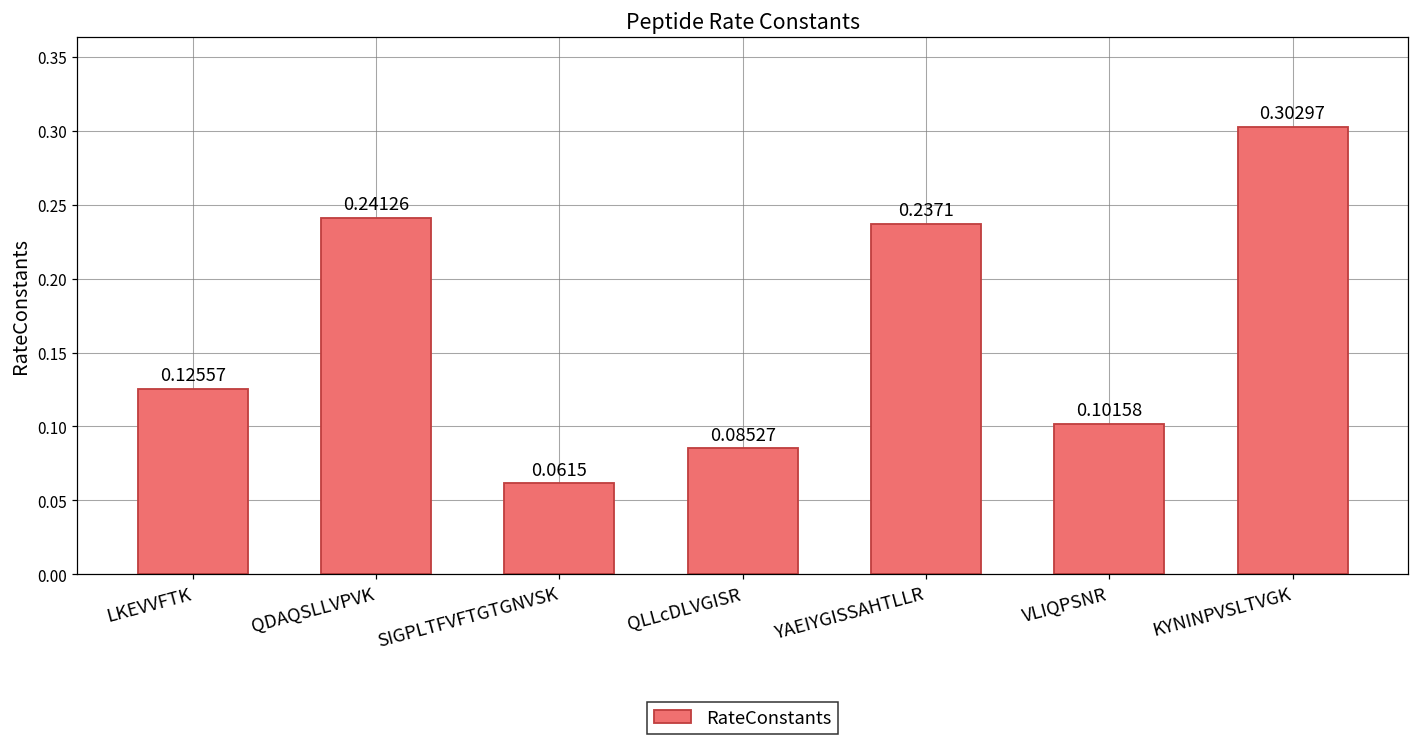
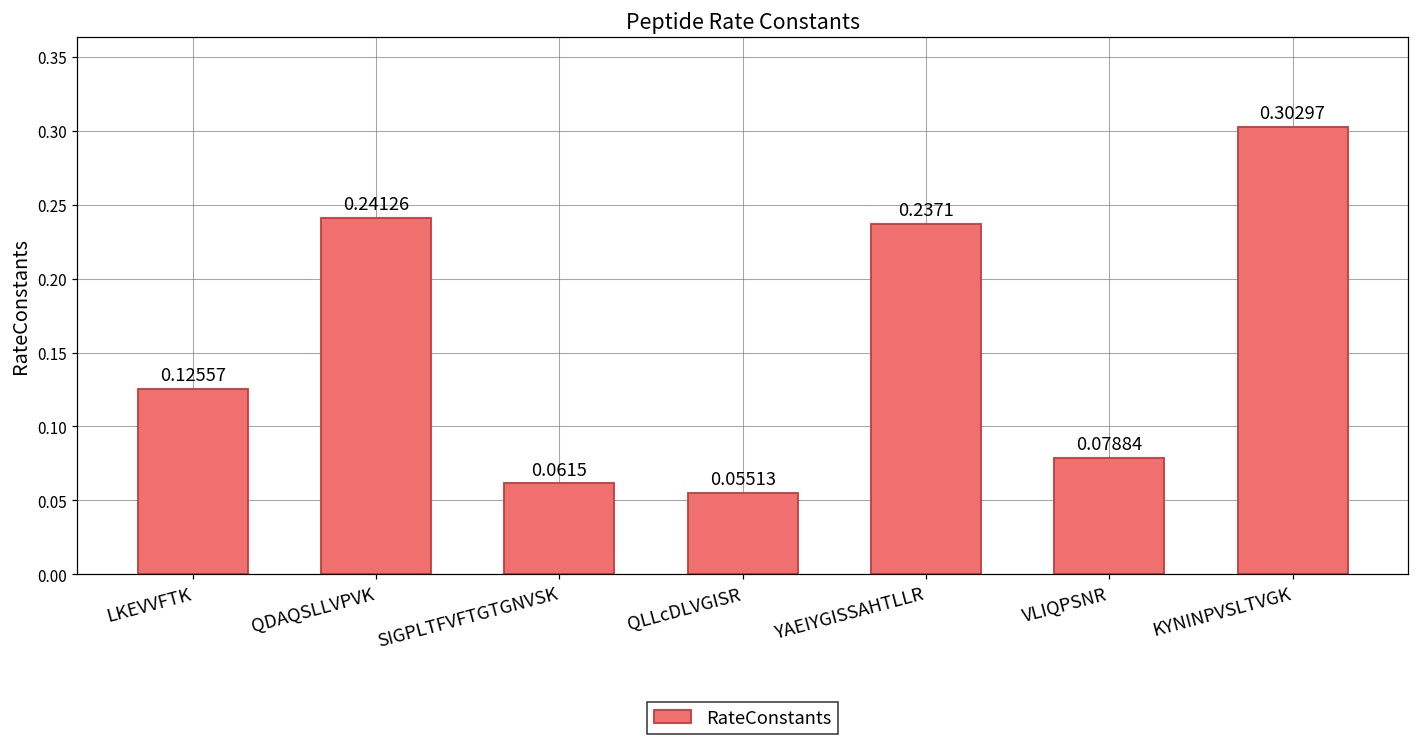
QLLcDLVGISR: 0.08527 -> 0.05513
VLIQPSNR: 0.10158 -> 0.07884
